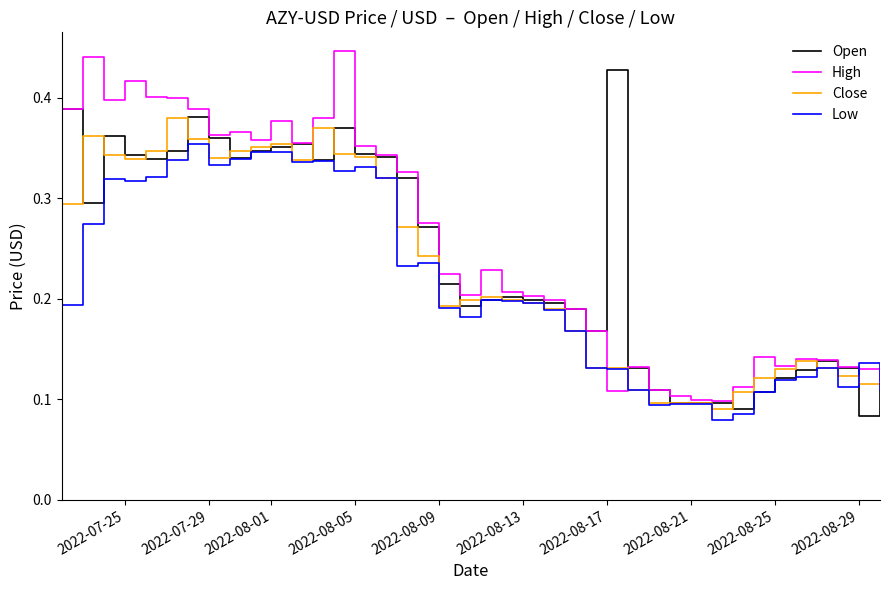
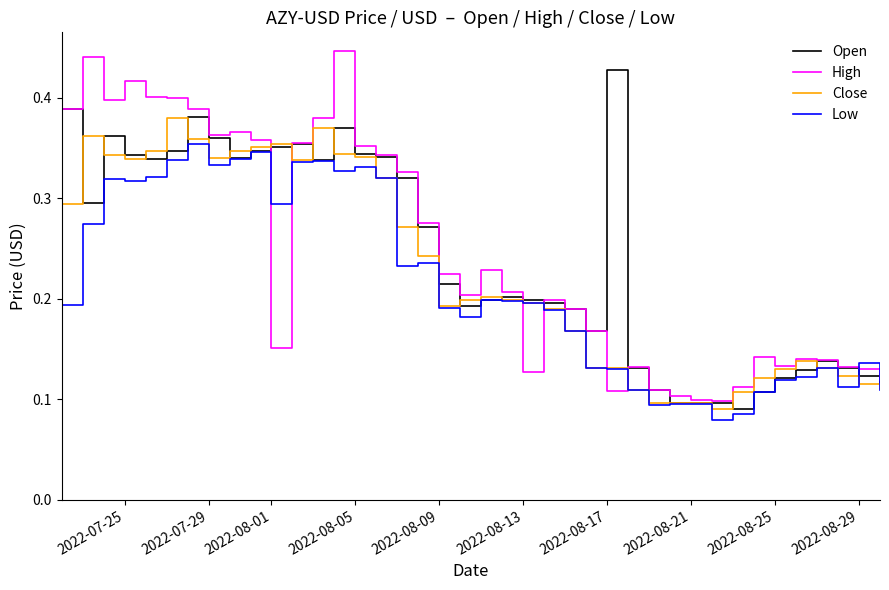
High, 2022-08-01: 0.377 -> 0.151
Low, 2022-08-01: 0.346 -> 0.294
High, 2022-08-13: 0.203 -> 0.127
Open, 2022-08-29: 0.084 -> 0.123
